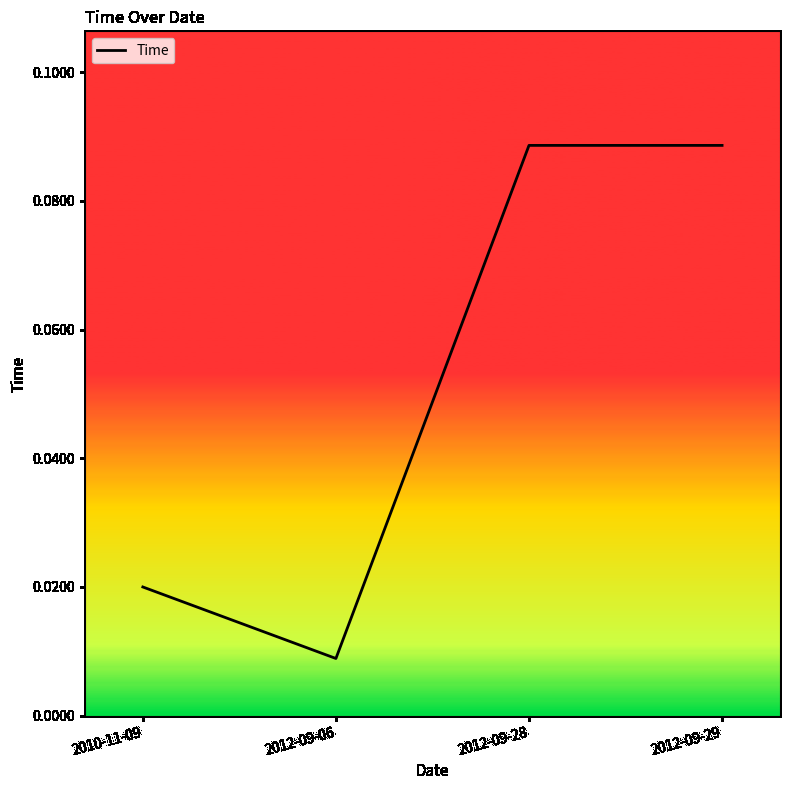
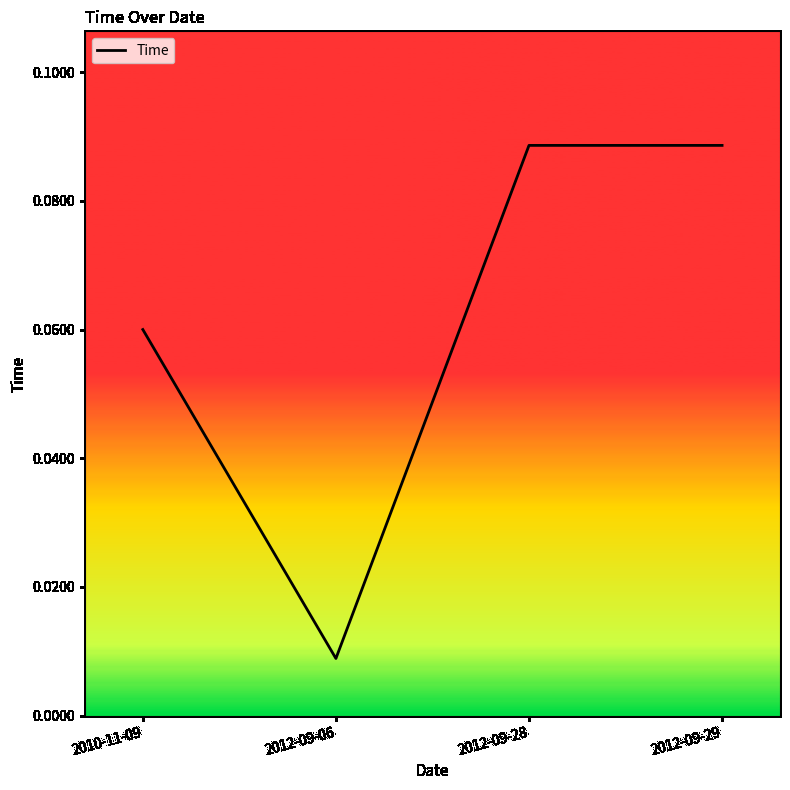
2010-11-09: 0.02 -> 0.06
